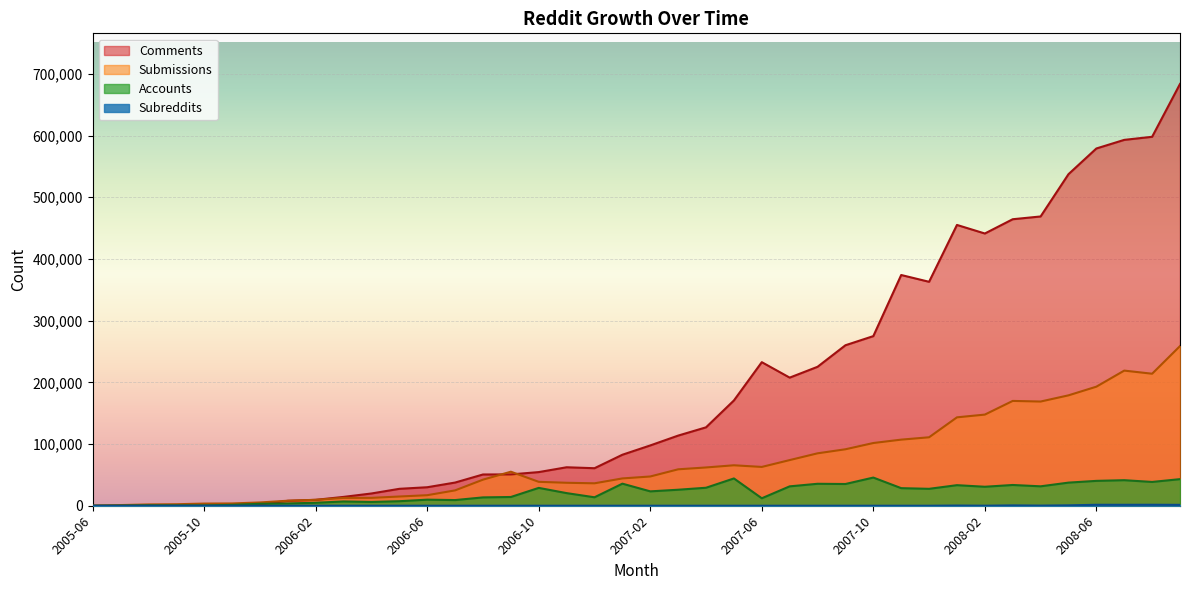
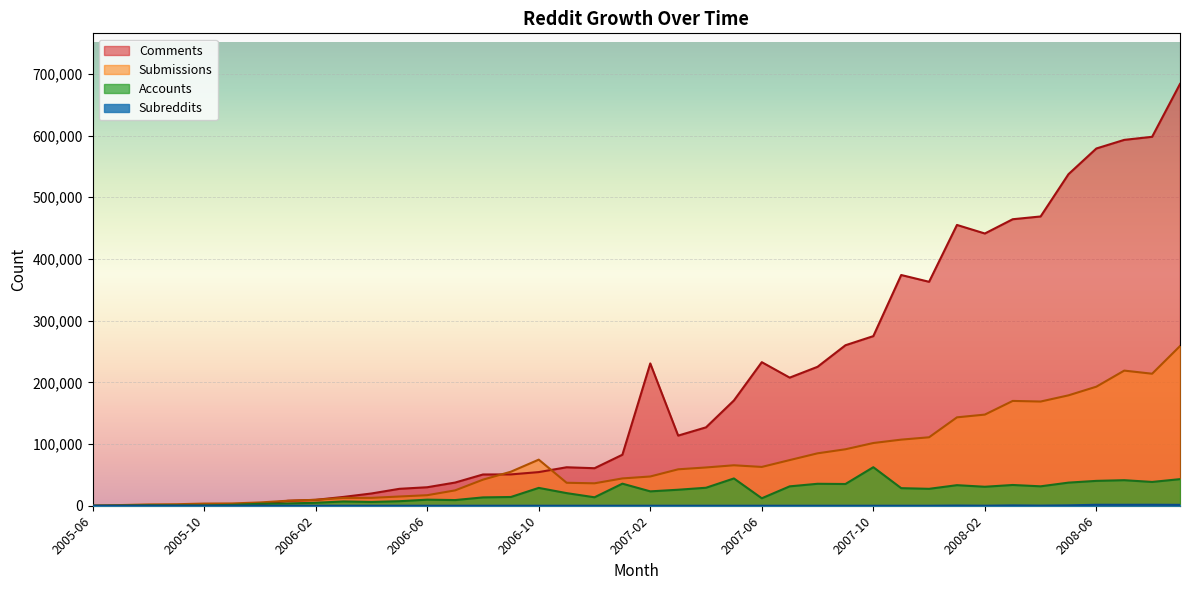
Submissions, 2006-10: 40,000 -> 70,000
Comments, 2007-02: 100,000 -> 230,000
Accounts, 2007-10: 50,000 -> 60,000
